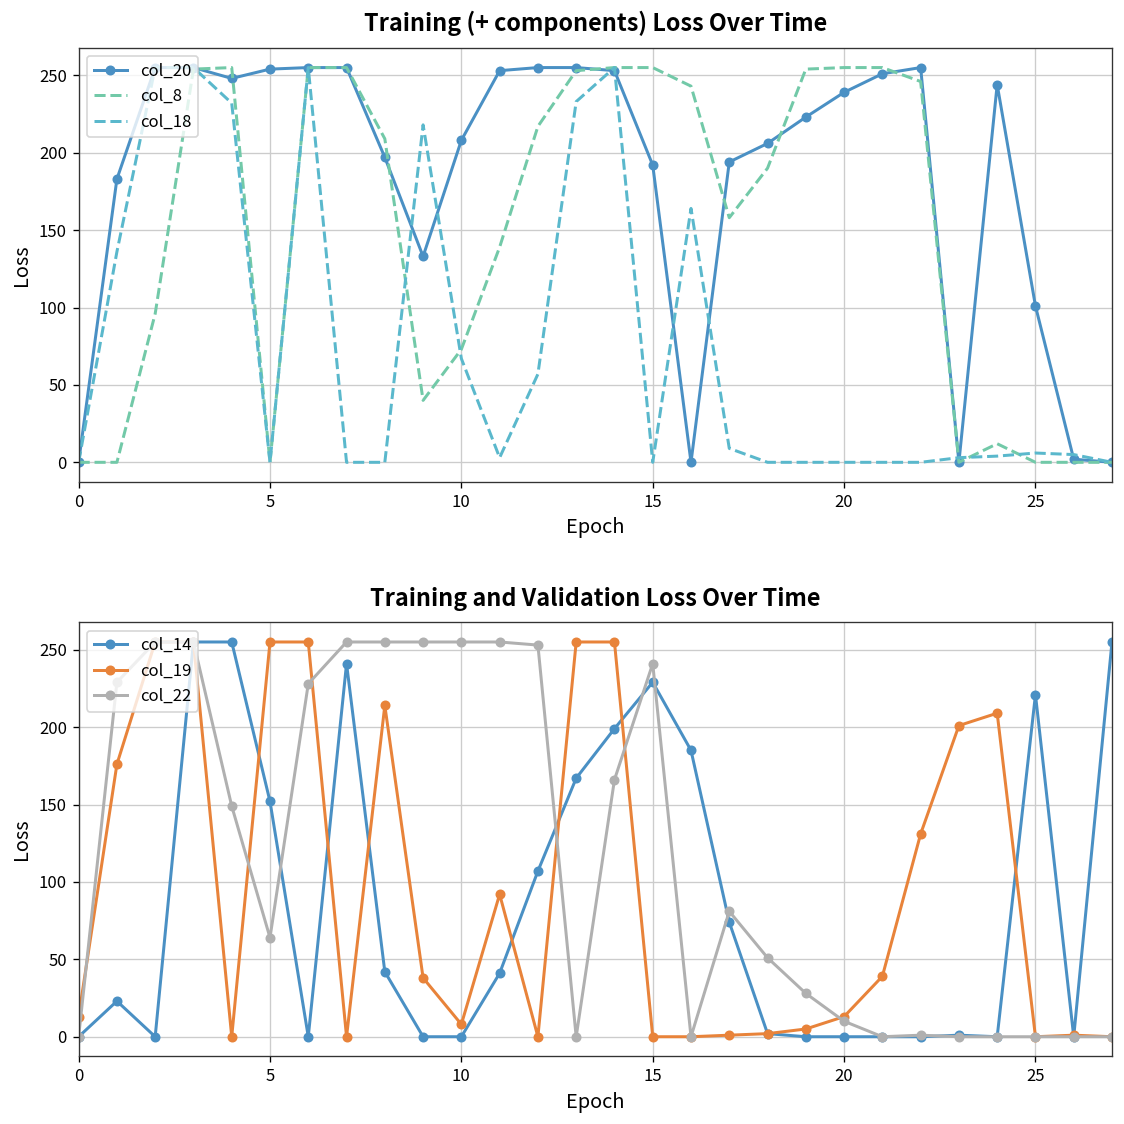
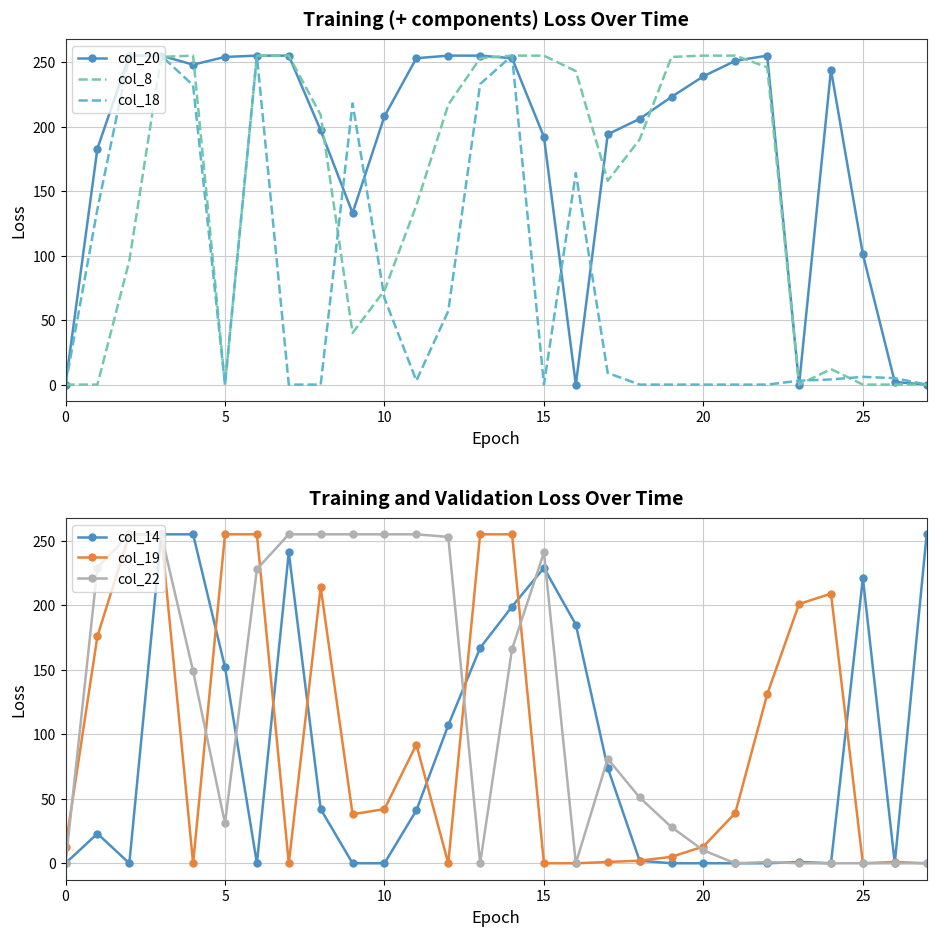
Training and Validation Loss Over Time, col_22, 5: 64 -> 31
Training and Validation Loss Over Time, col_19, 10: 8 -> 42
